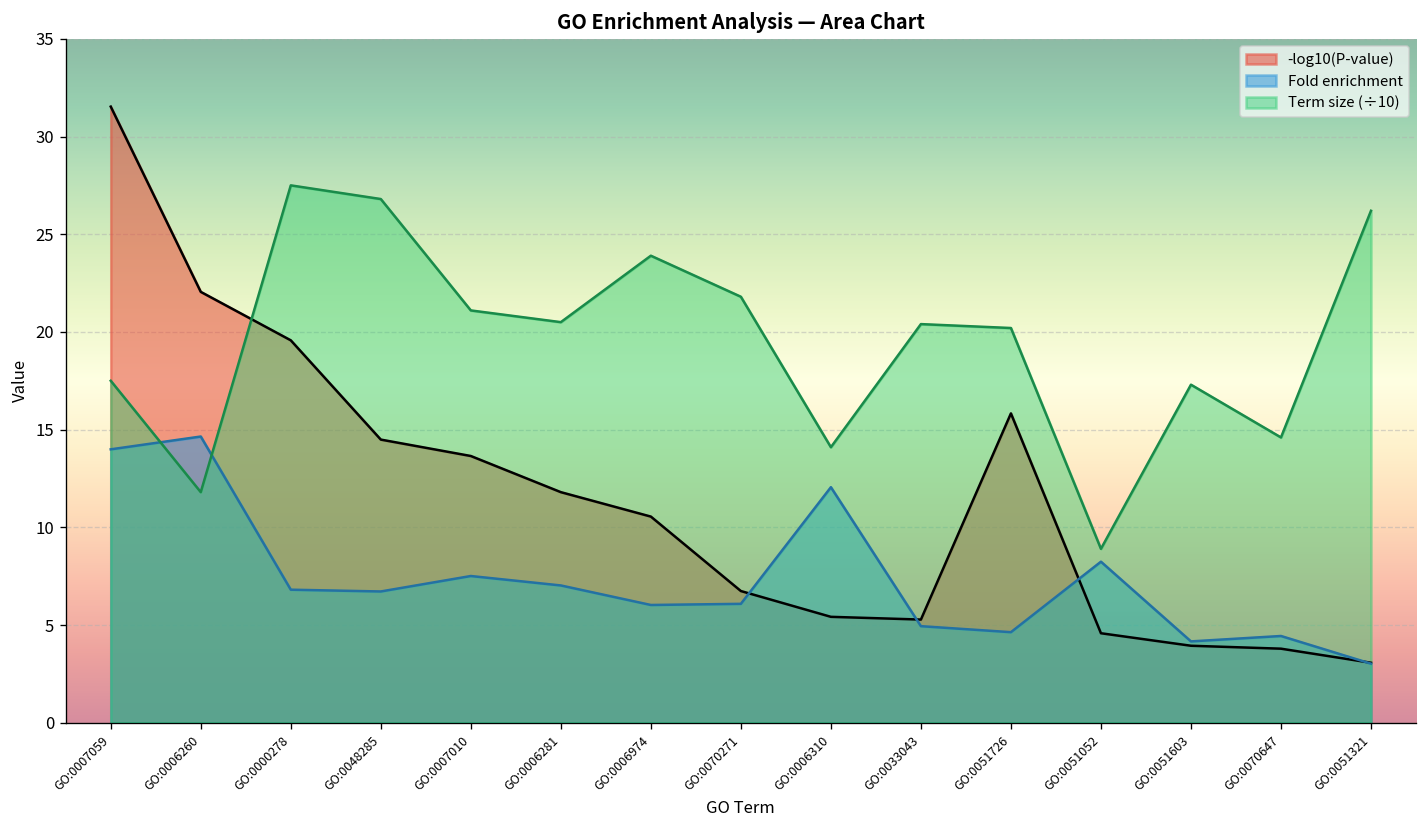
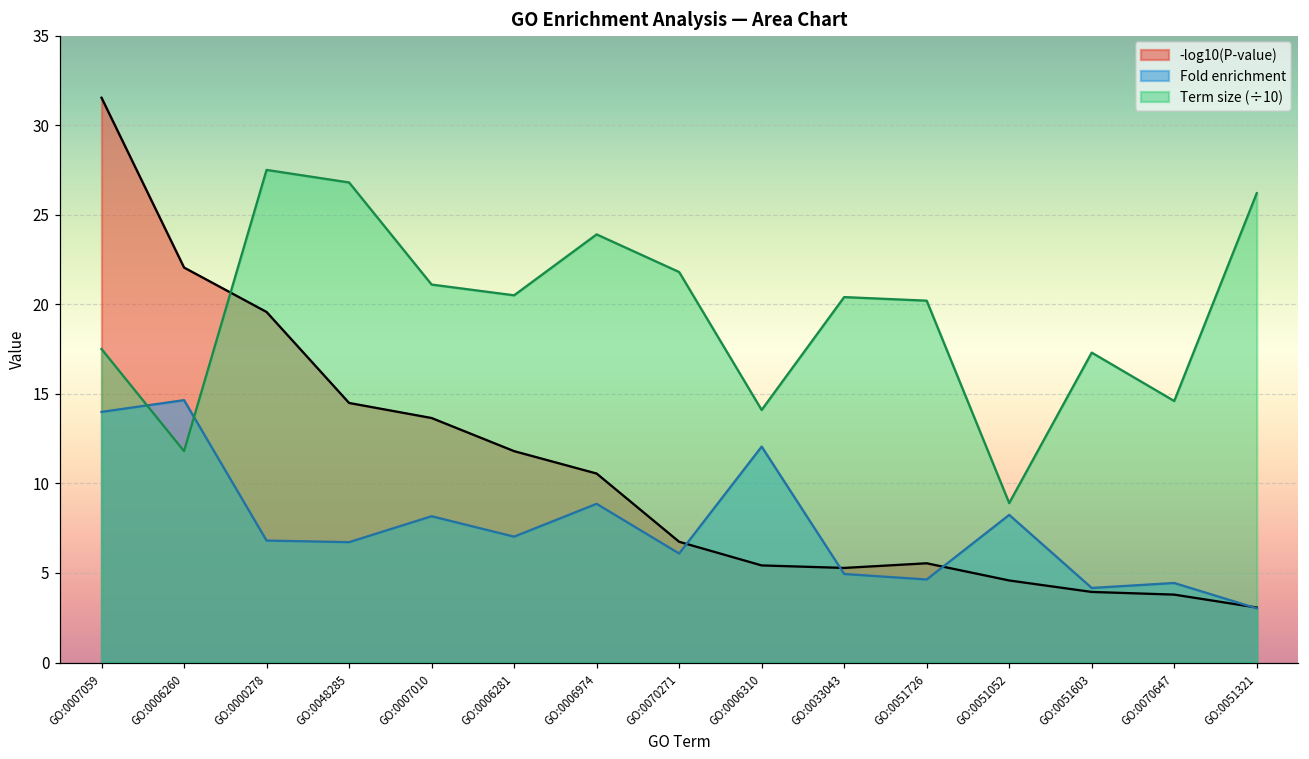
Fold enrichment, GO:0007010: 7.5 -> 8.2
Fold enrichment, GO:0006974: 6.0 -> 8.9
-log10(P-value), GO:0051726: 15.8 -> 5.5
